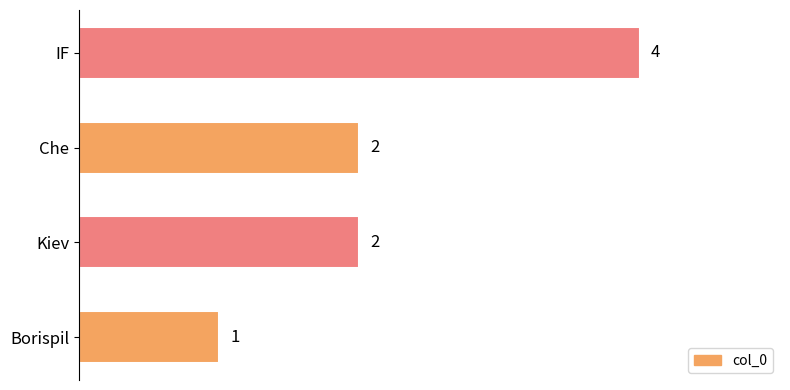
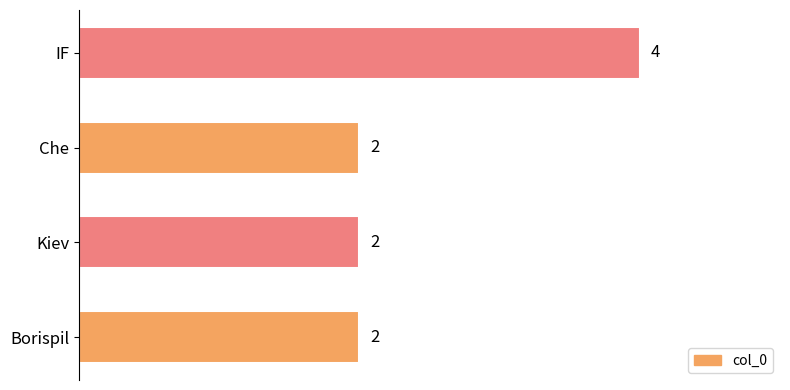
Borispil: 1 -> 2
